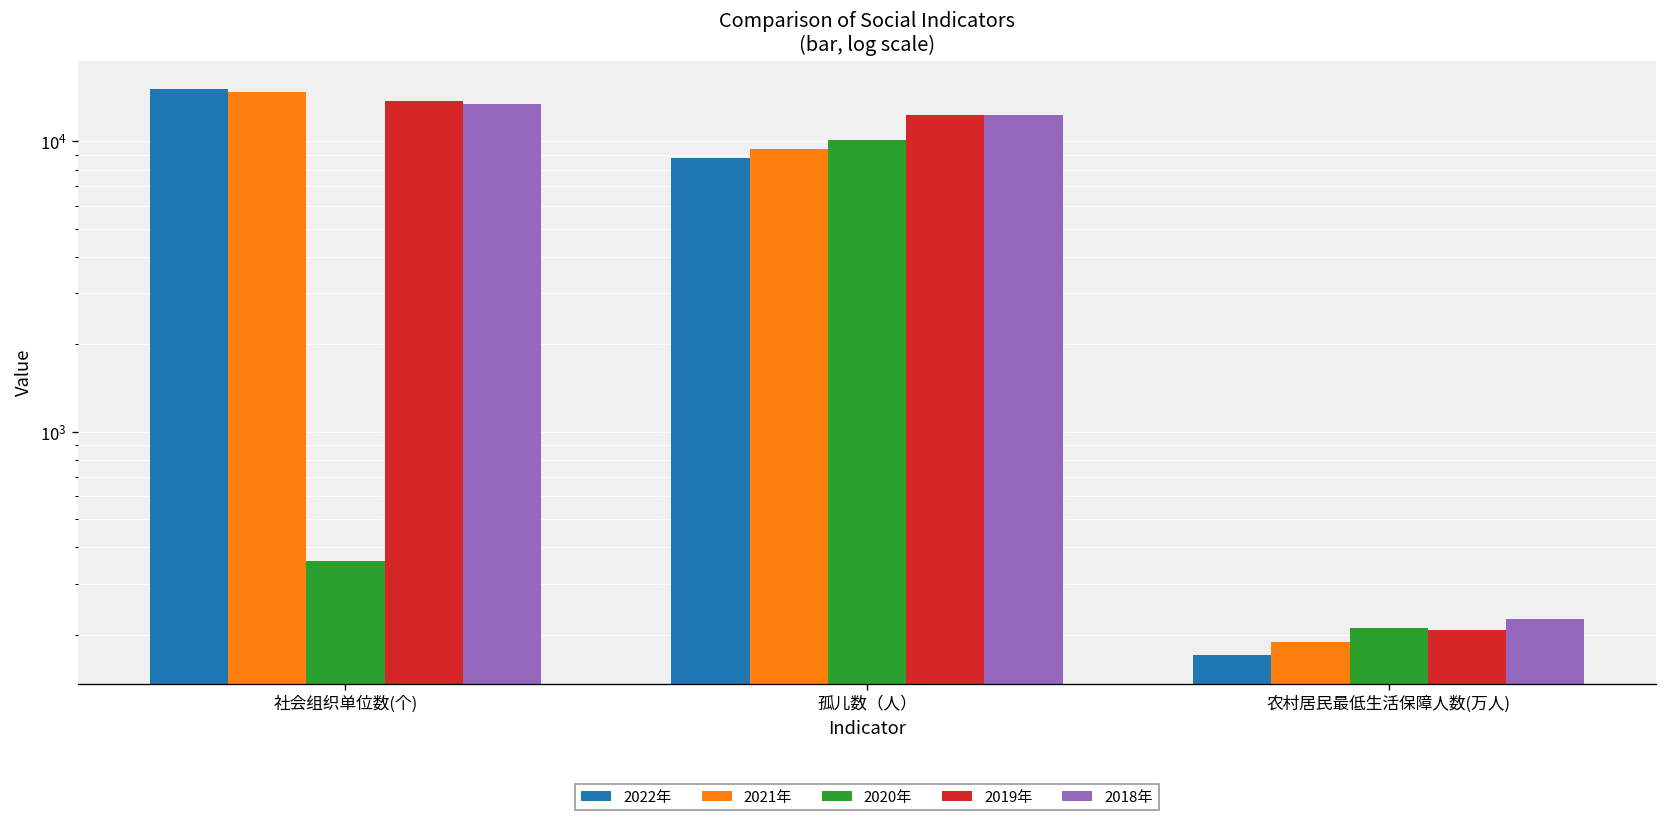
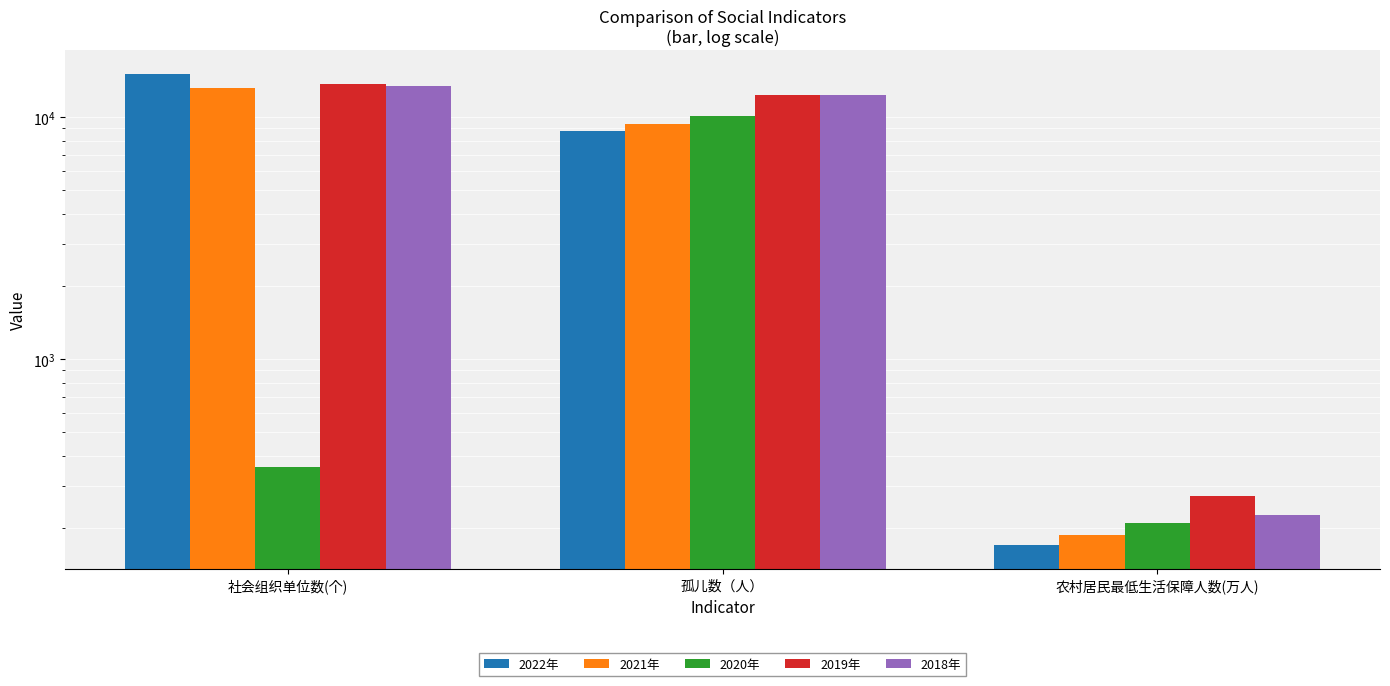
2021年, 社会组织单位数(个): 15000 -> 13000
2019年, 农村居民最低生活保障人数(万人): 210 -> 270
